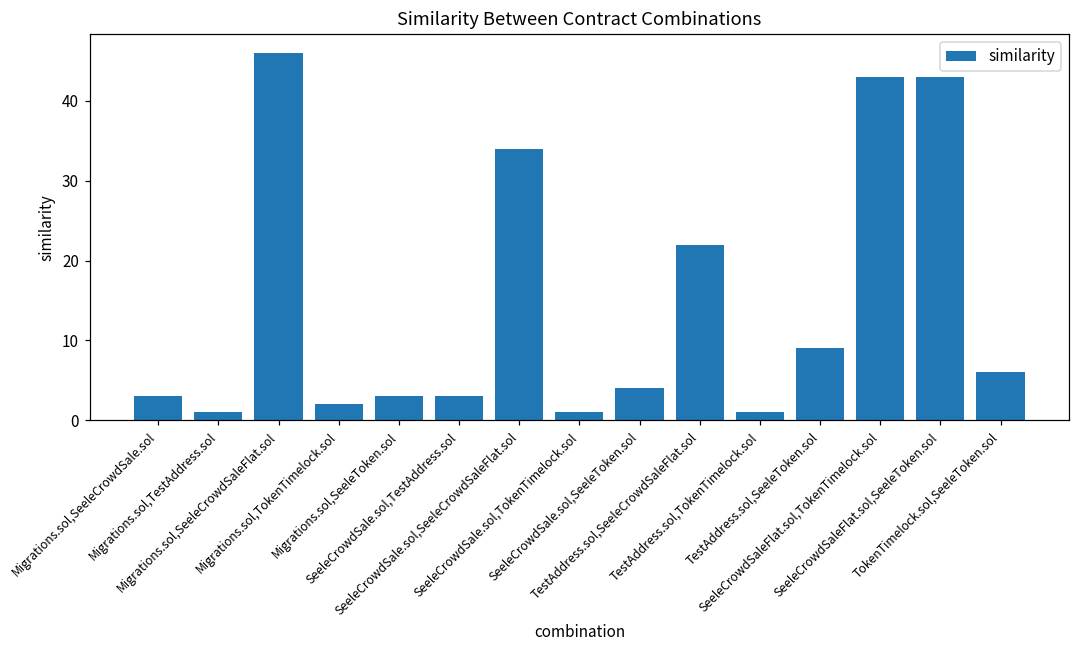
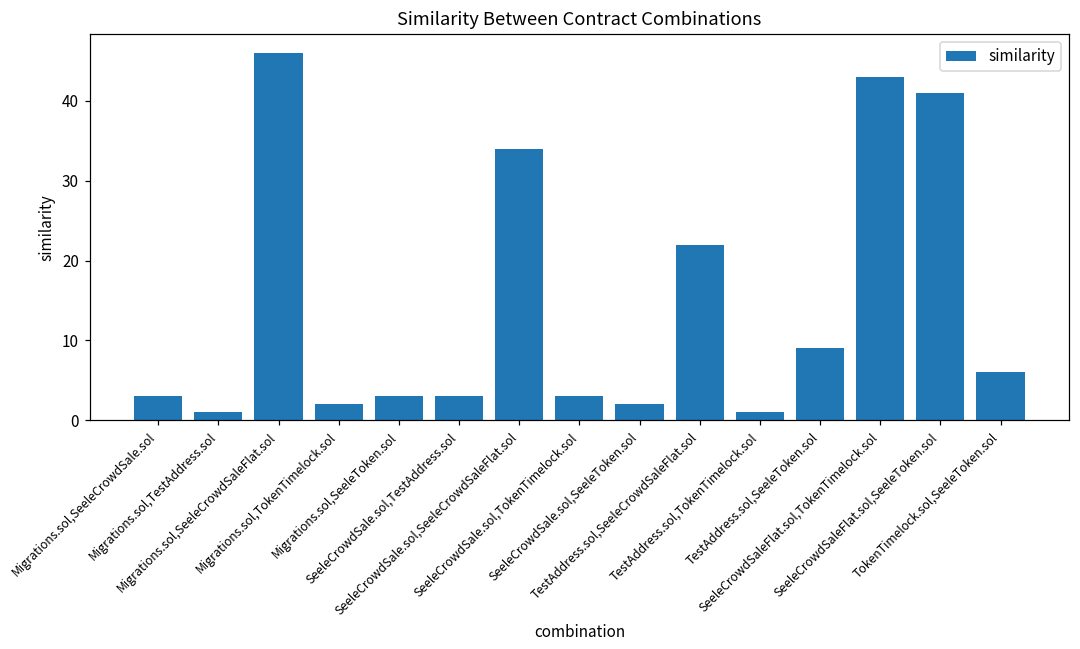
SeeleCrowdSale.sol,TokenTimelock.sol: 1 -> 3
SeeleCrowdSale.sol,SeeleToken.sol: 4 -> 2
SeeleCrowdSaleFlat.sol,SeeleToken.sol: 43 -> 41
